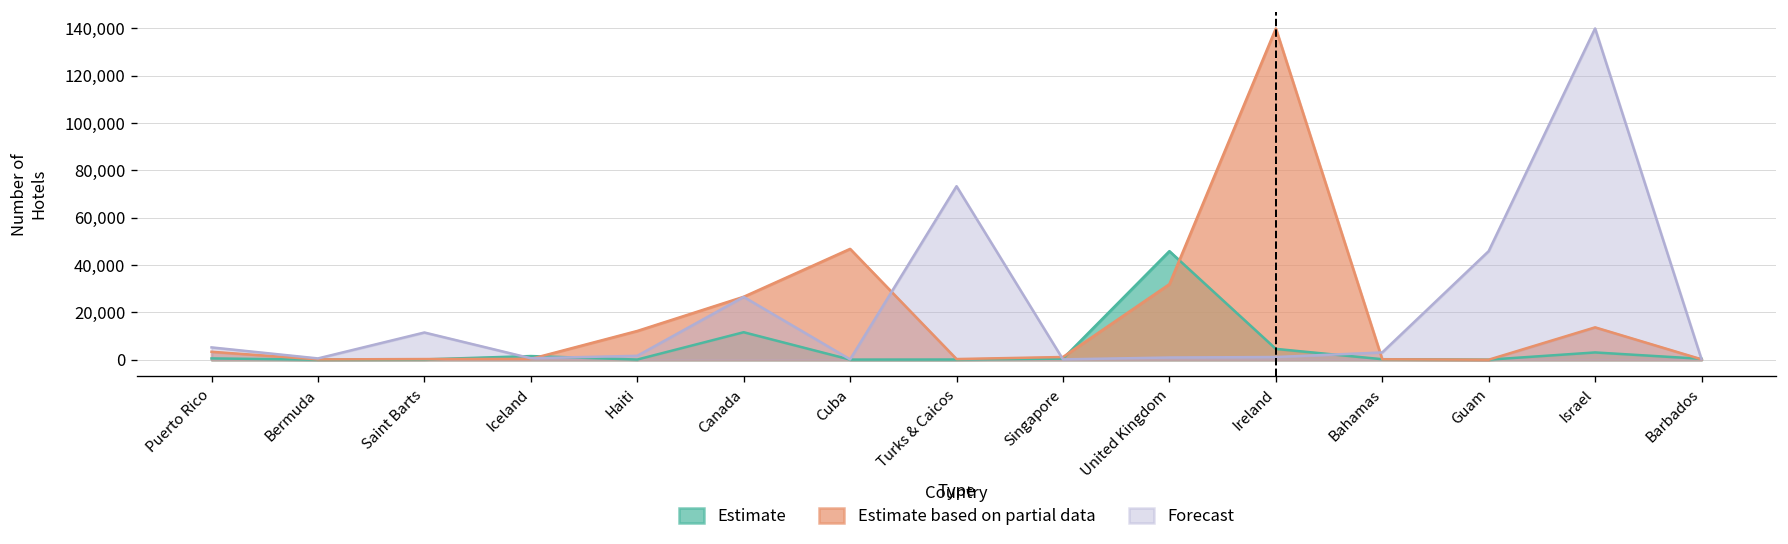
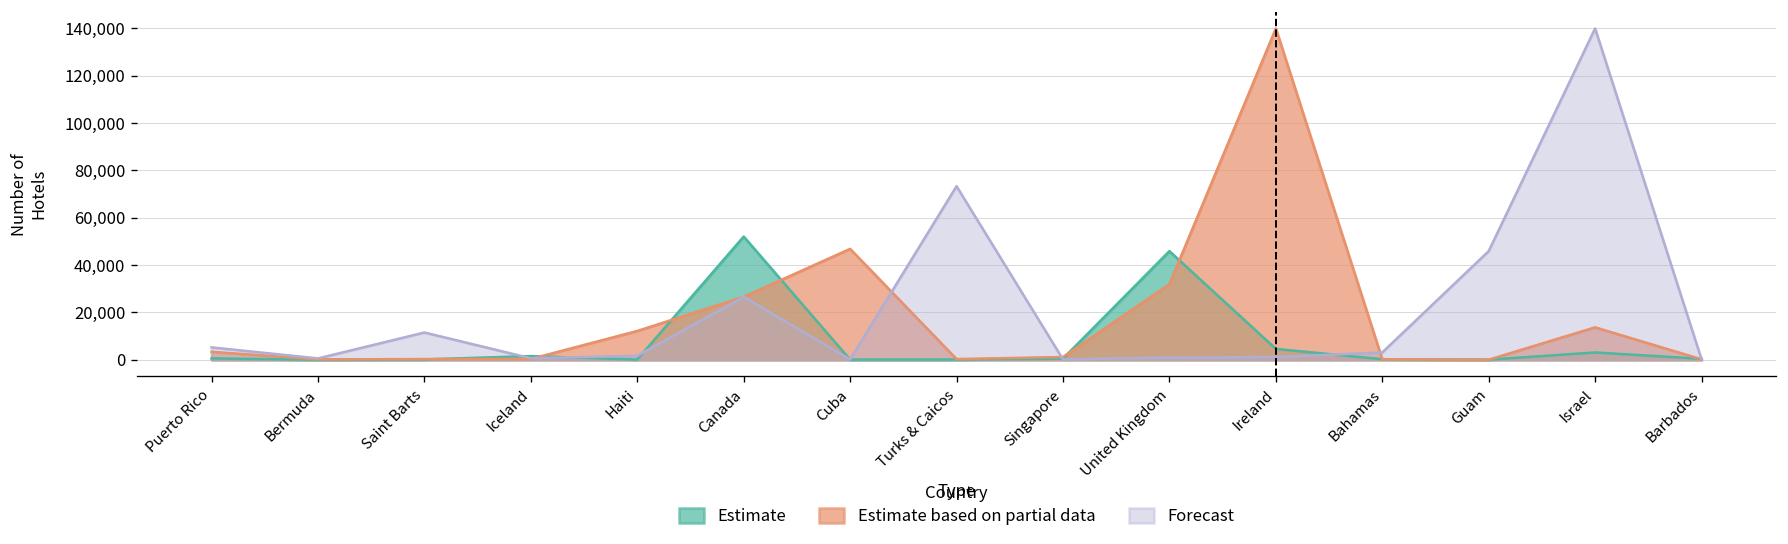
Estimate, Canada: 12,000 -> 52,000
